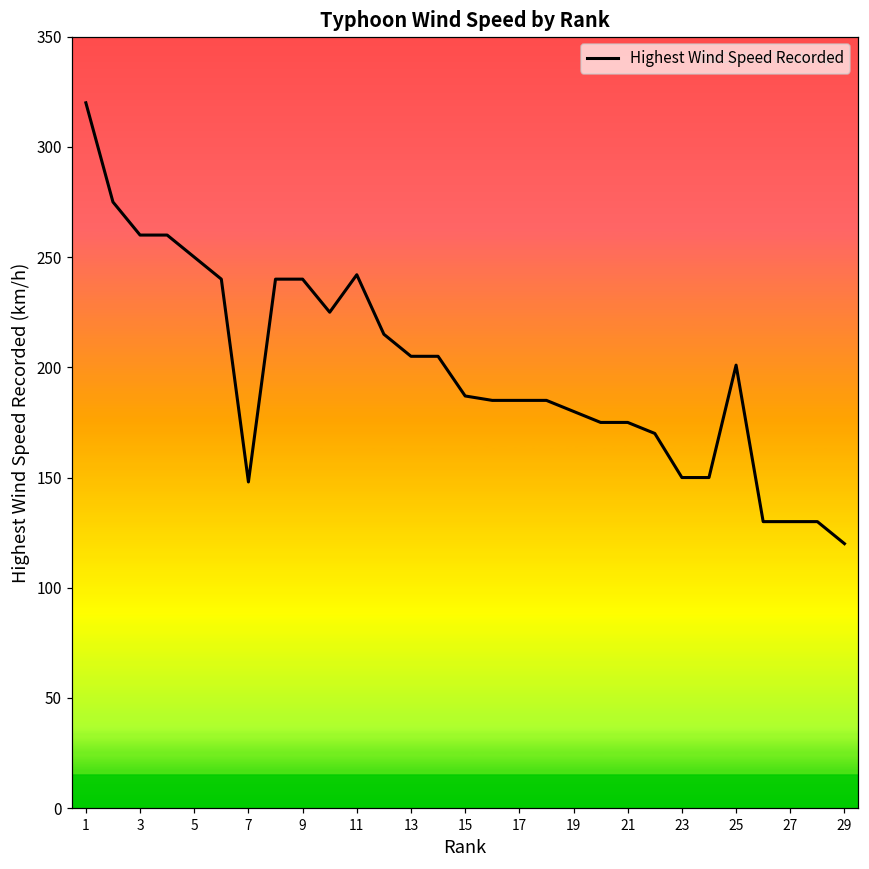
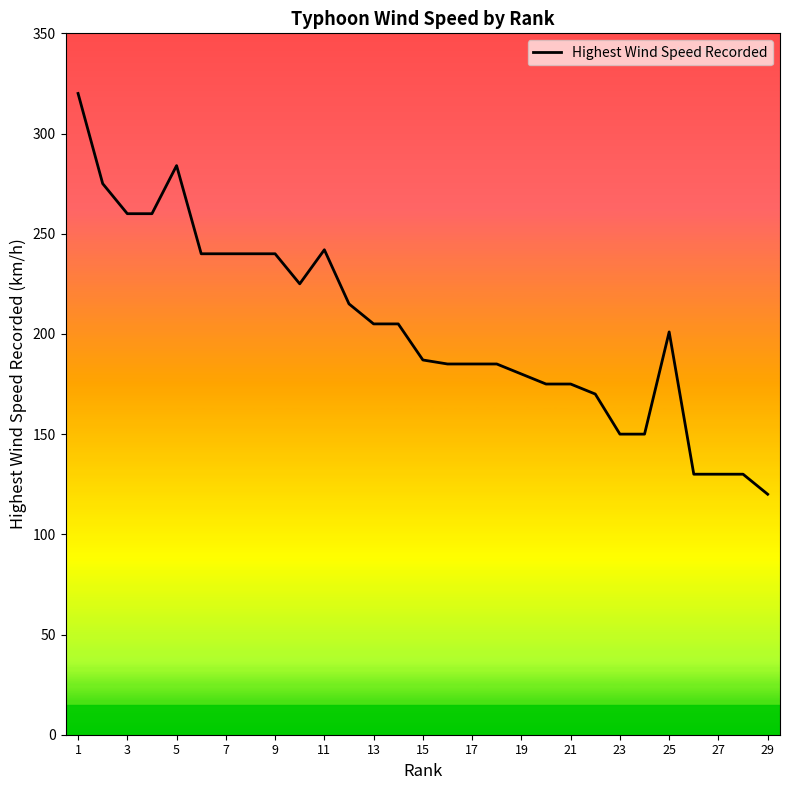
5: 250 -> 284
7: 148 -> 240
